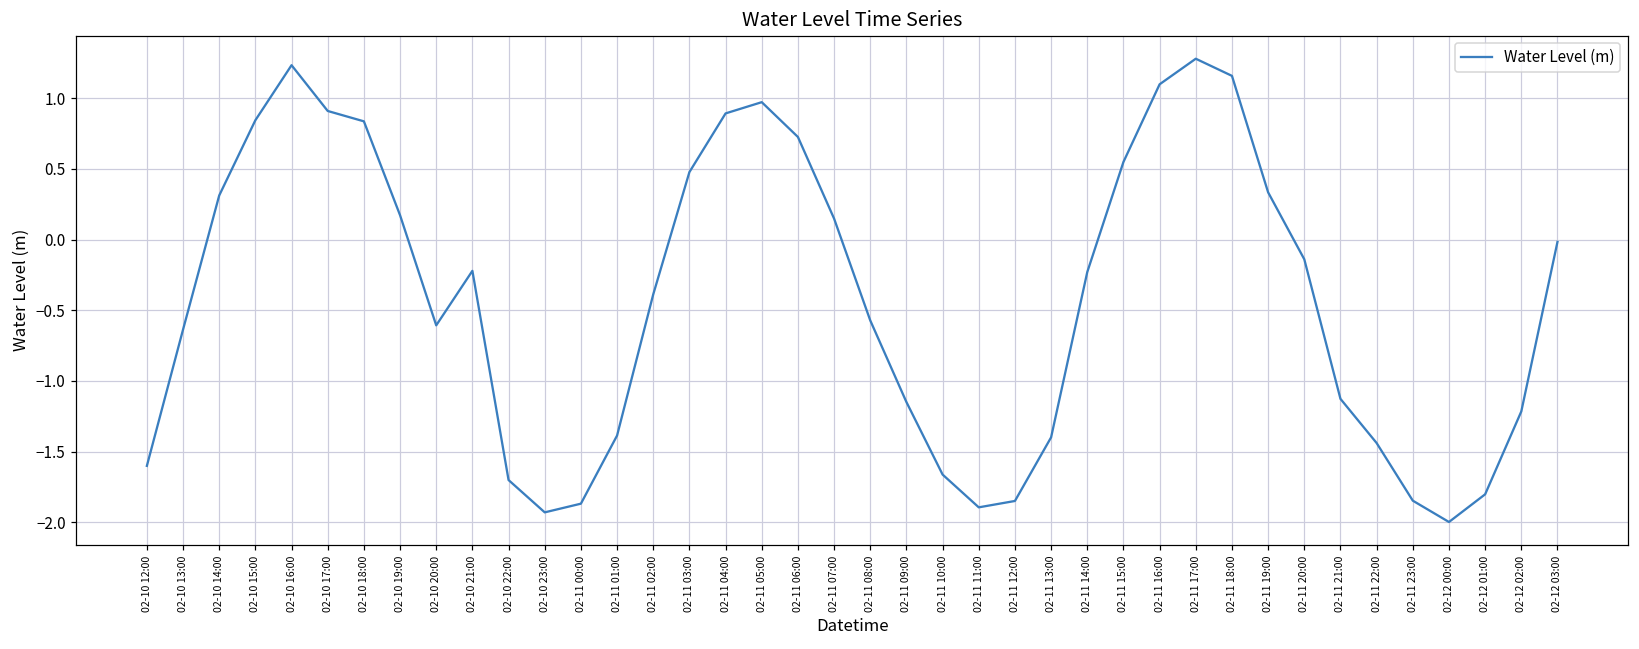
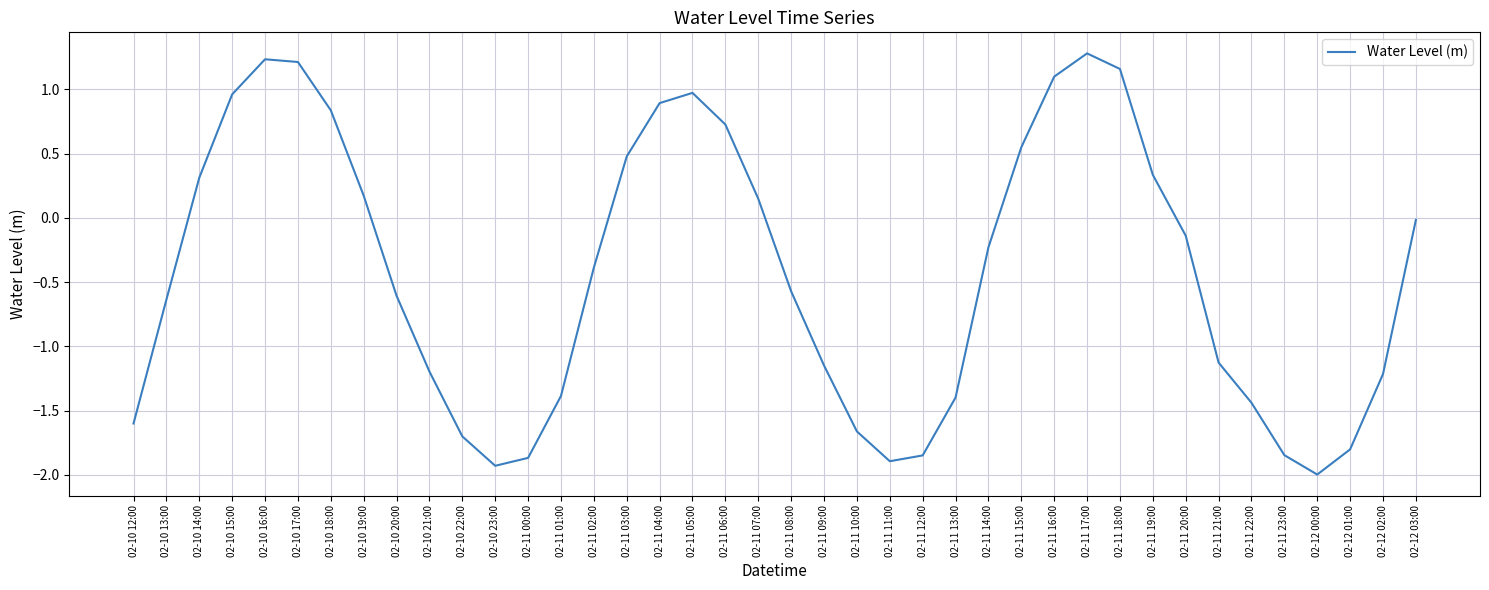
02-10 15:00: 0.84 -> 0.96
02-10 17:00: 0.91 -> 1.21
02-10 21:00: -0.22 -> -1.20
